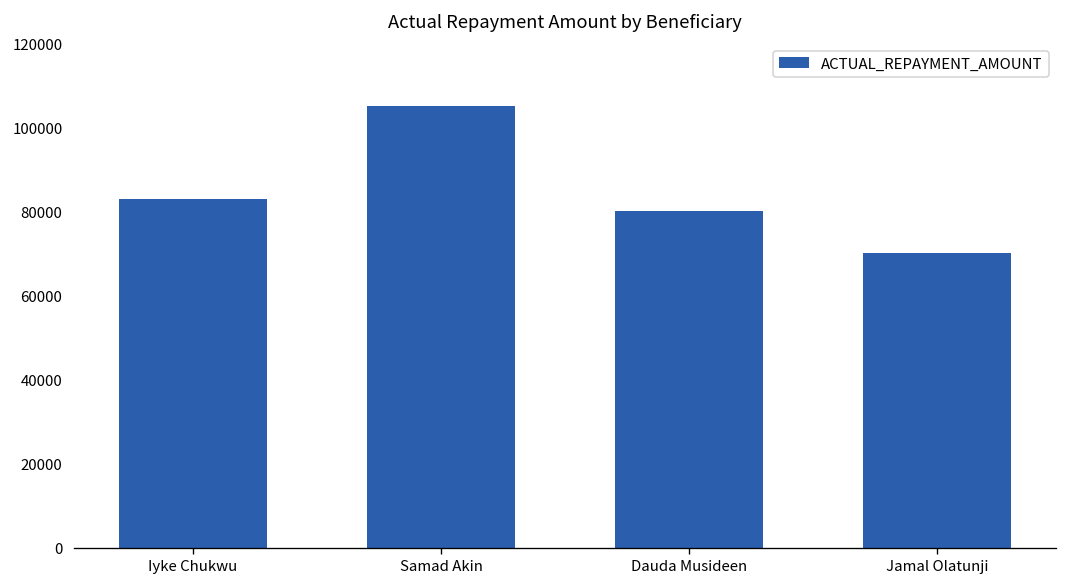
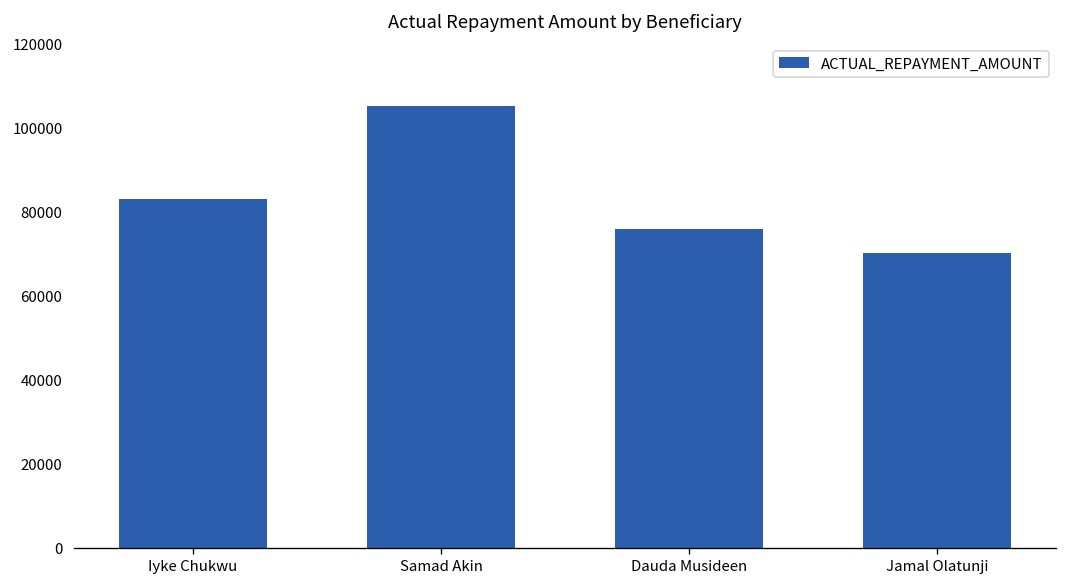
Dauda Musideen: 80000 -> 76000
